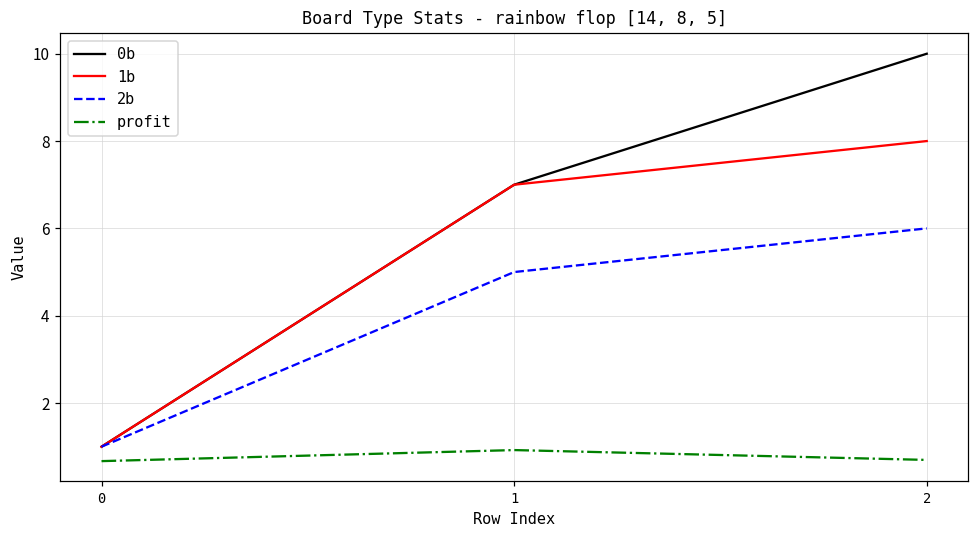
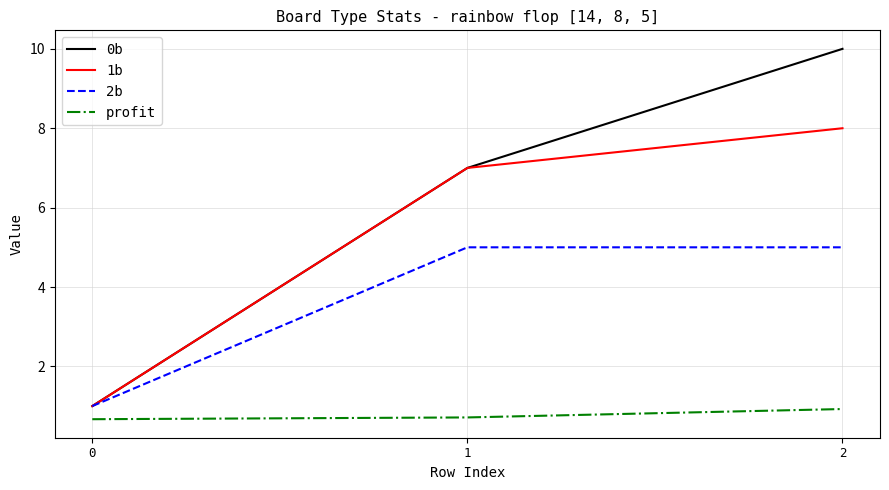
profit, 1: 0.9 -> 0.7
2b, 2: 6 -> 5
profit, 2: 0.7 -> 0.9
